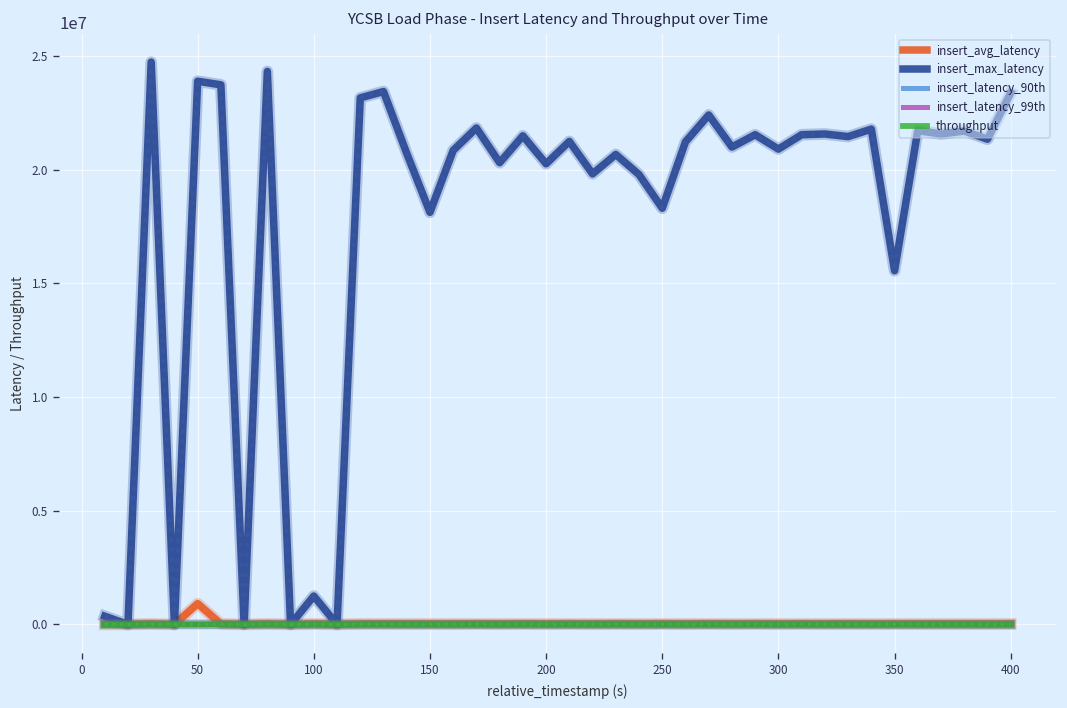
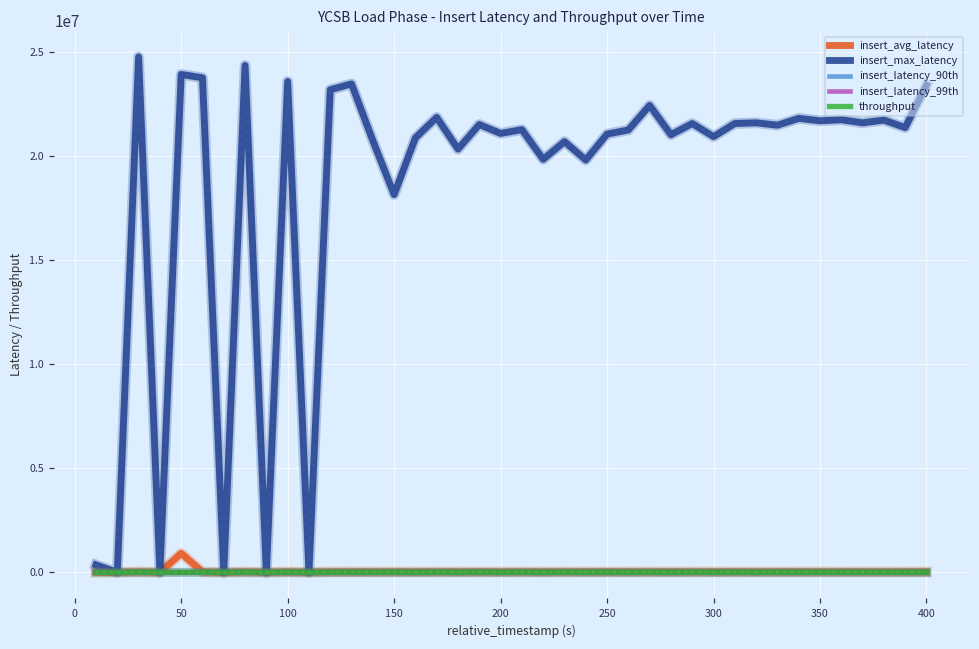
insert_max_latency, 100: 1200000 -> 23600000
insert_max_latency, 200: 20300000 -> 21100000
insert_max_latency, 250: 18300000 -> 21000000
insert_max_latency, 350: 15600000 -> 21700000
